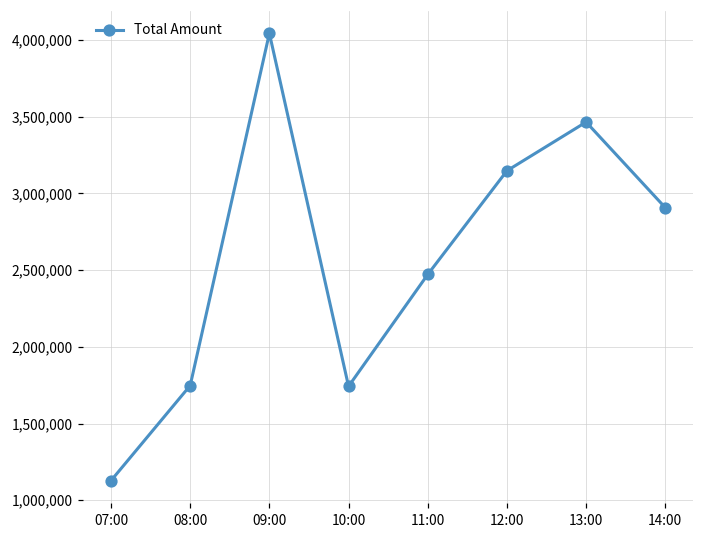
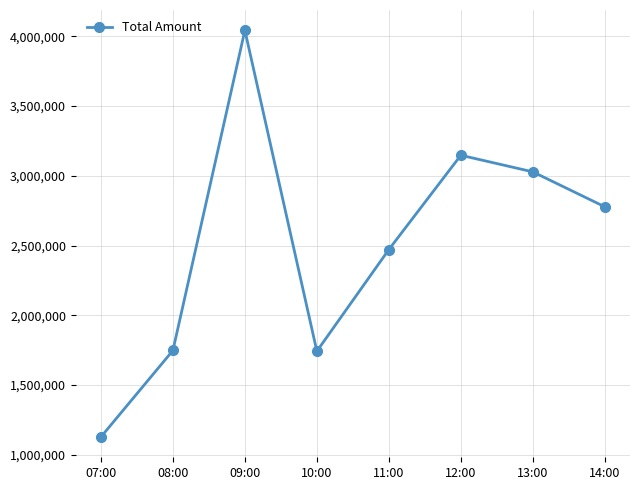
13:00: 3,460,000 -> 3,030,000
14:00: 2,910,000 -> 2,780,000
